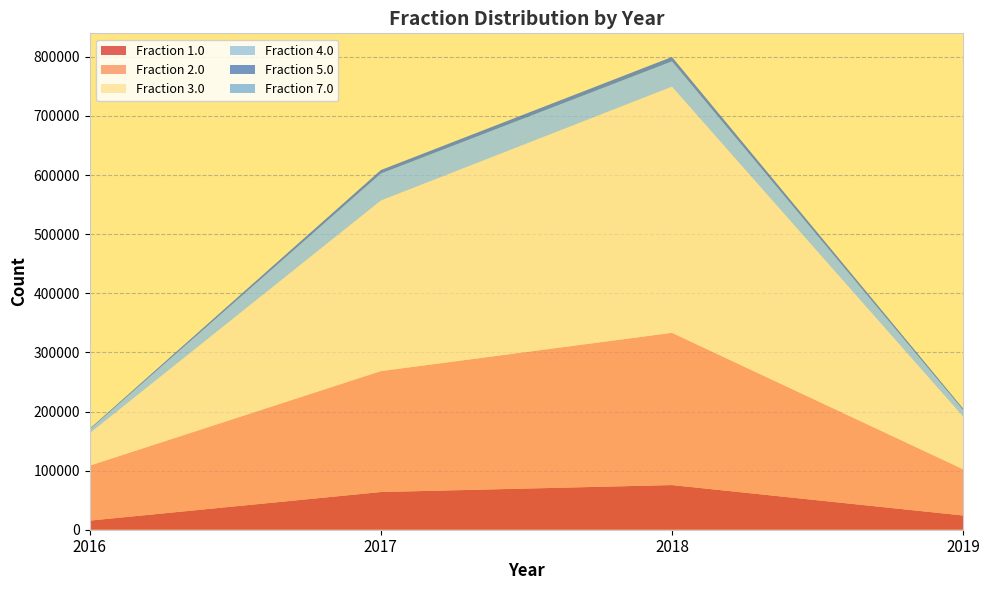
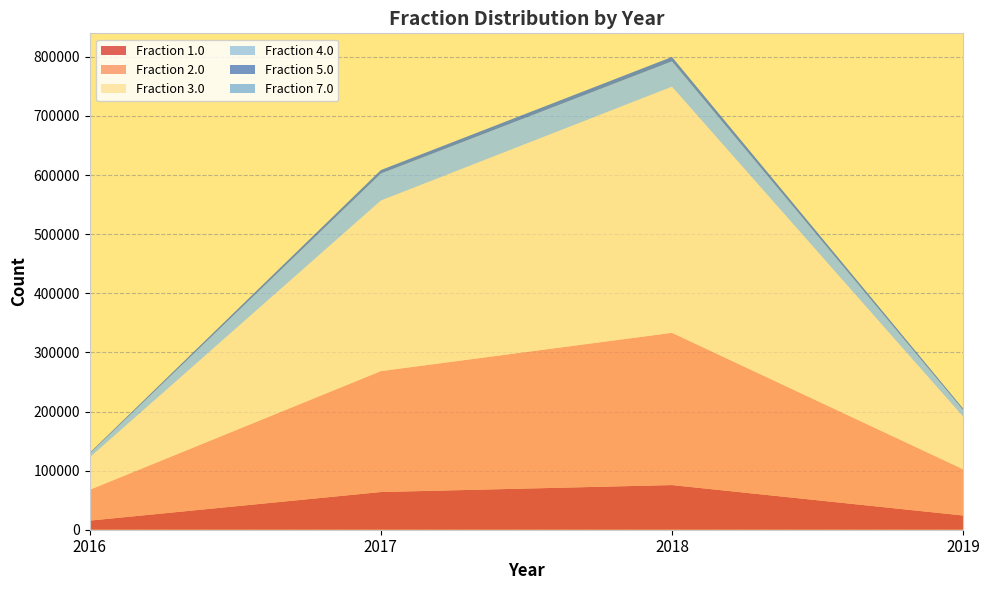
Fraction 2.0, 2016: 90000 -> 50000
